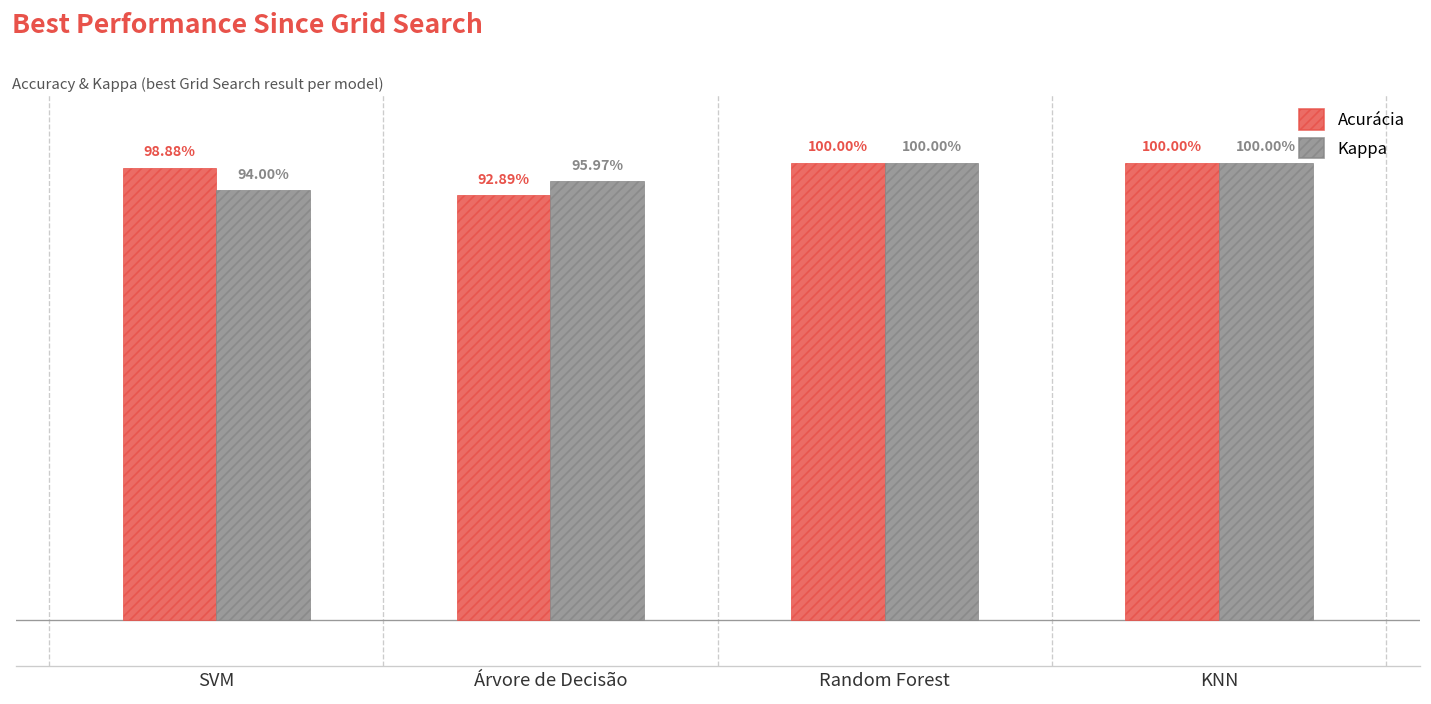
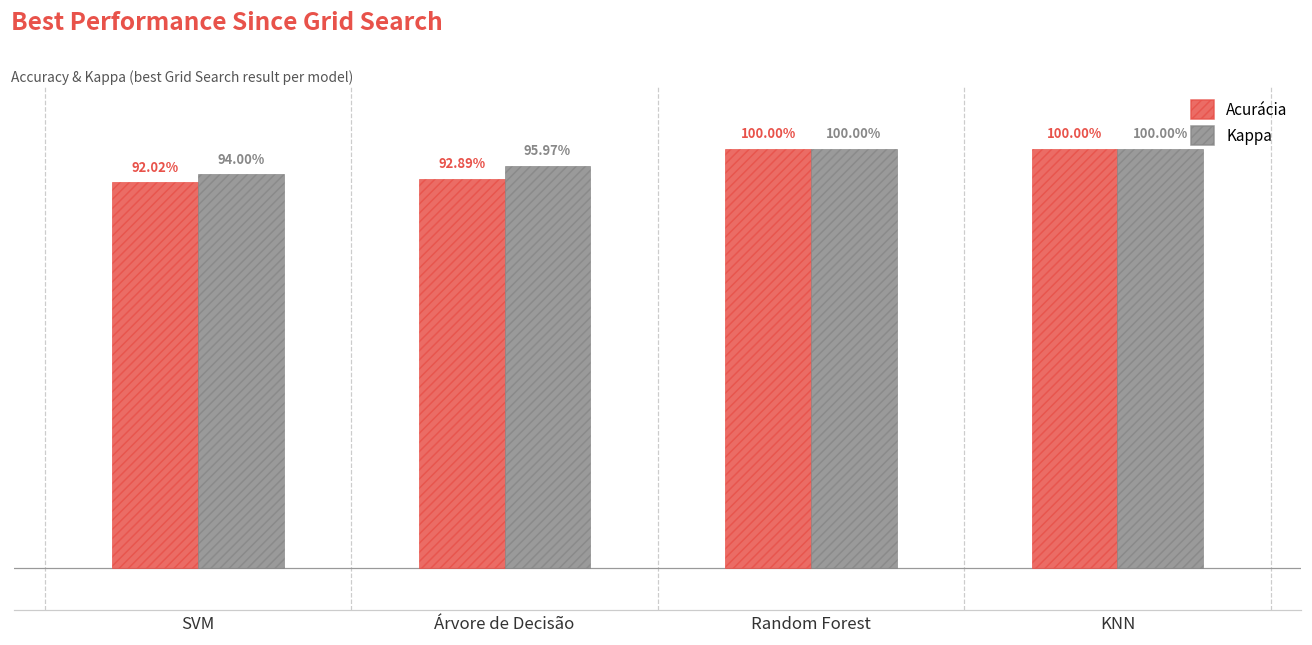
Acurácia, SVM: 98.88% -> 92.02%
